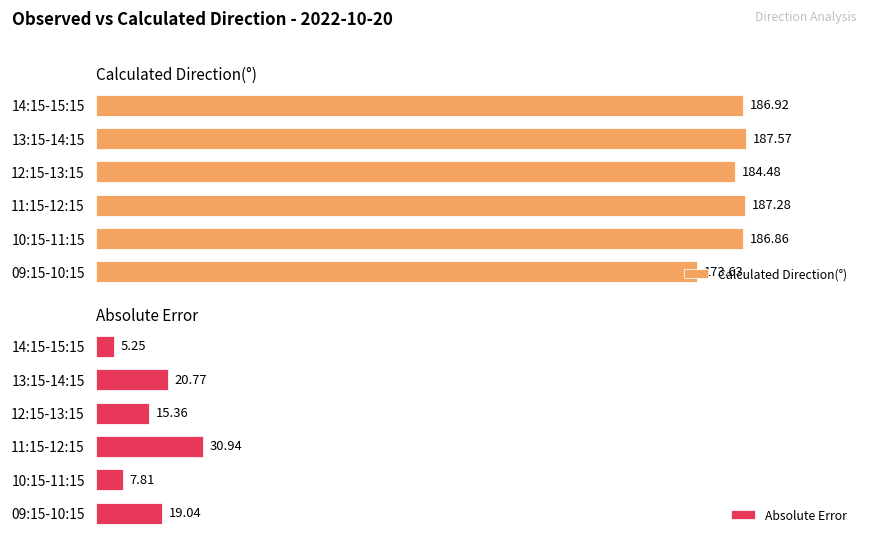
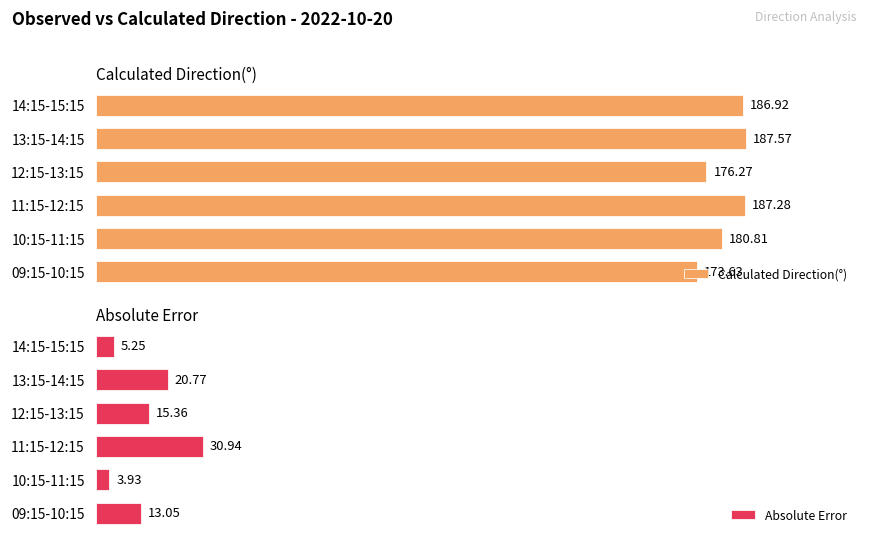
Calculated Direction(°), 12:15-13:15: 184.48 -> 176.27
Calculated Direction(°), 10:15-11:15: 186.86 -> 180.81
Absolute Error, 10:15-11:15: 7.81 -> 3.93
Absolute Error, 09:15-10:15: 19.04 -> 13.05
